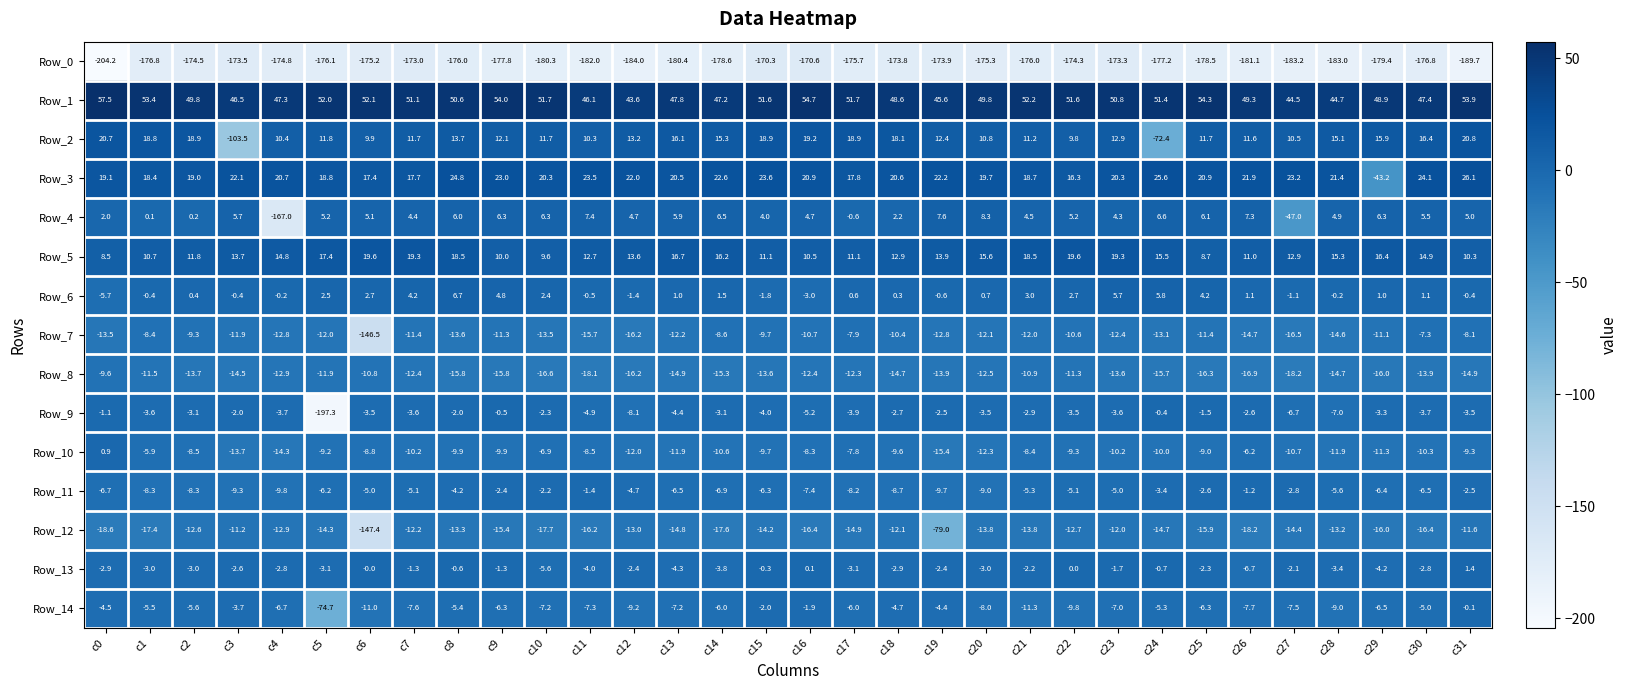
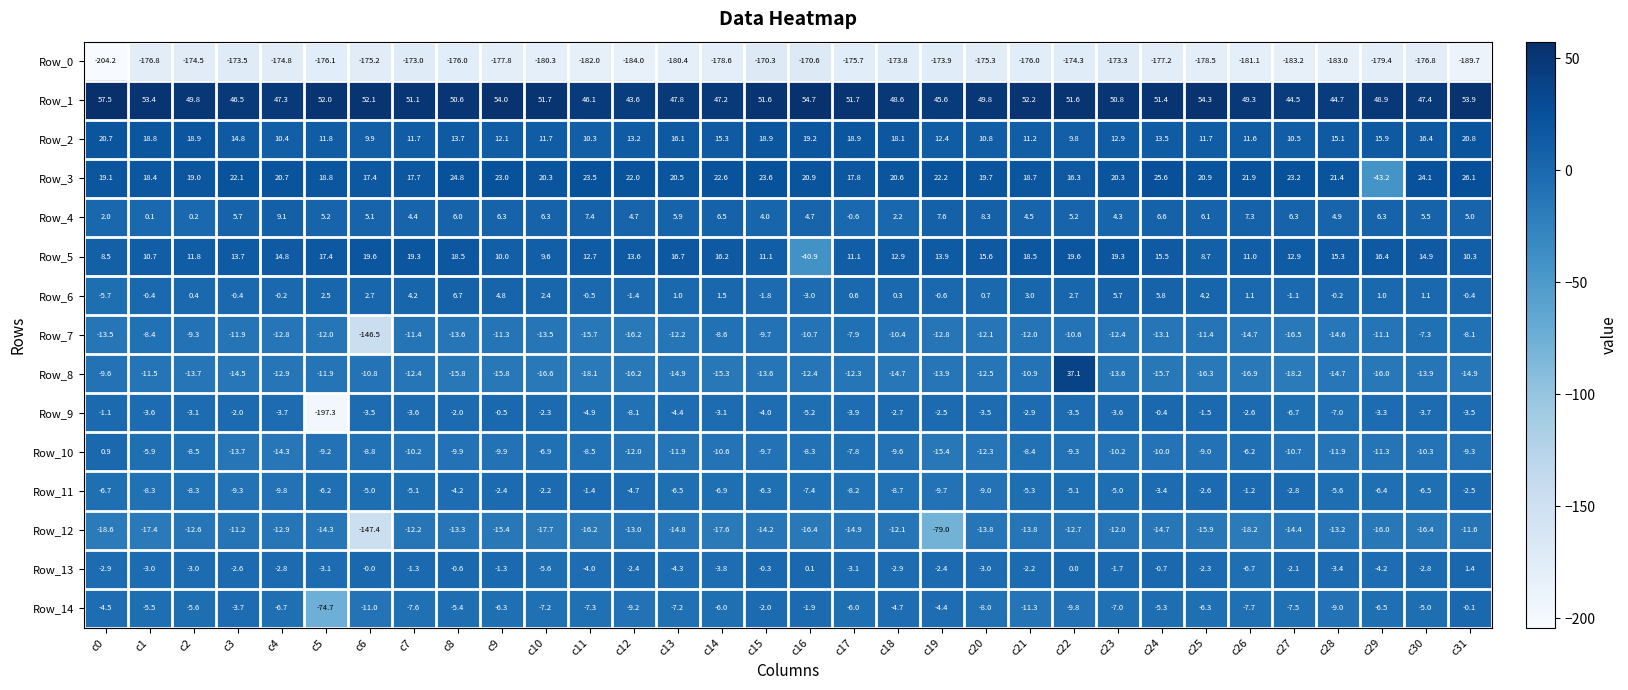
Row_2, c3: -103.5 -> 14.8
Row_2, c24: -72.4 -> 13.5
Row_4, c4: -167.0 -> 9.1
Row_4, c27: -47.0 -> 6.3
Row_5, c16: 10.5 -> -40.9
Row_8, c22: -11.3 -> 37.1
